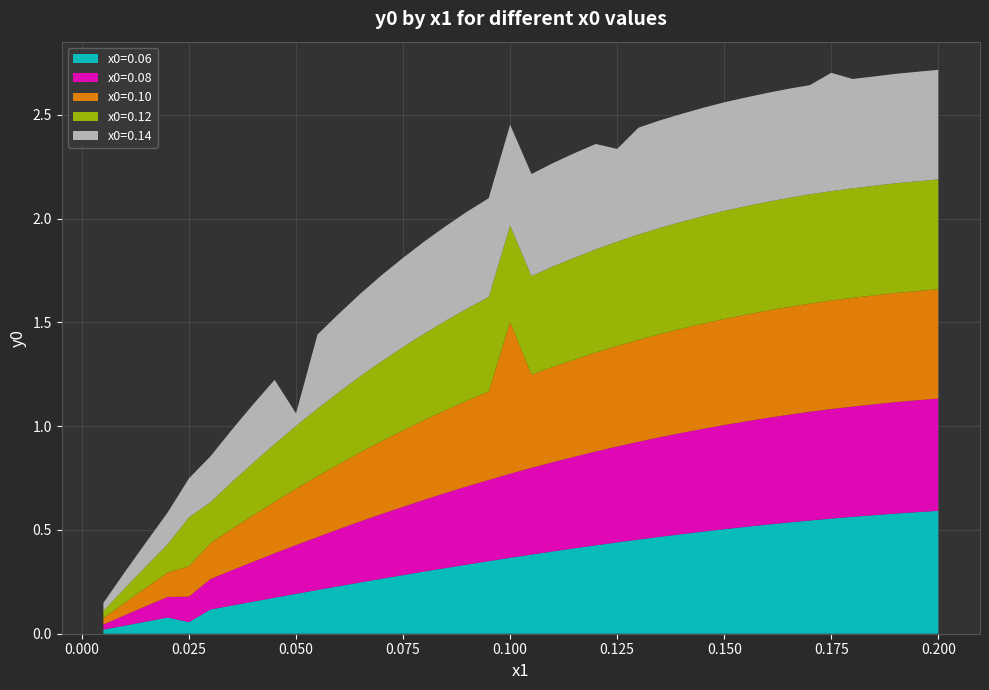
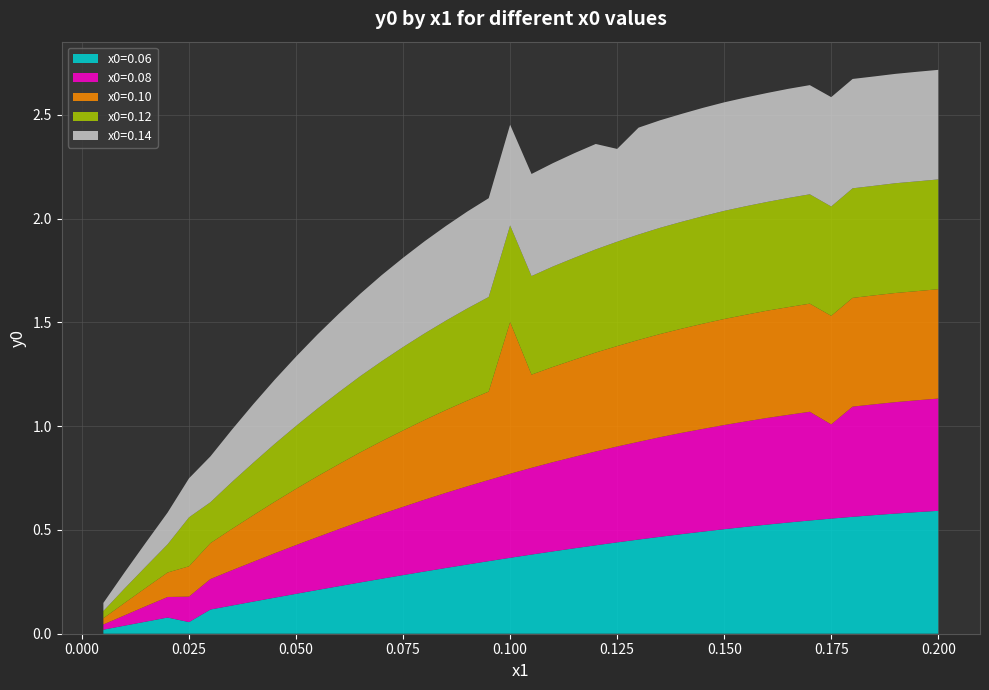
x0=0.14, 0.050: 0.06 -> 0.33
x0=0.08, 0.175: 0.53 -> 0.45
x0=0.14, 0.175: 0.57 -> 0.53
